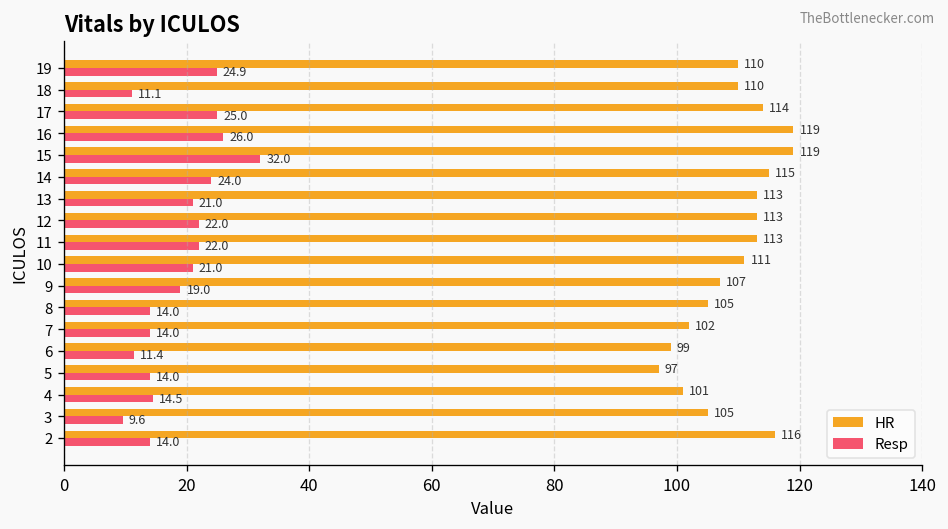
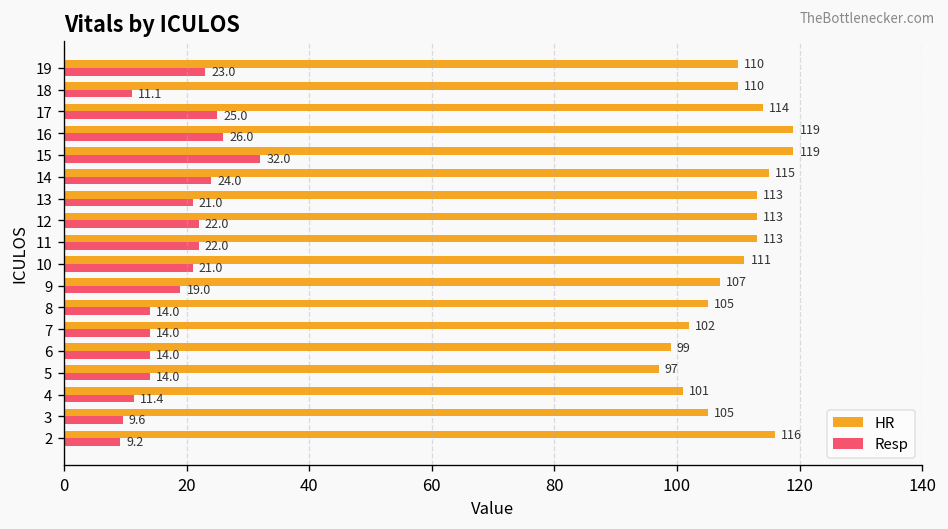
Resp, 19: 24.9 -> 23.0
Resp, 6: 11.4 -> 14.0
Resp, 4: 14.5 -> 11.4
Resp, 2: 14.0 -> 9.2
